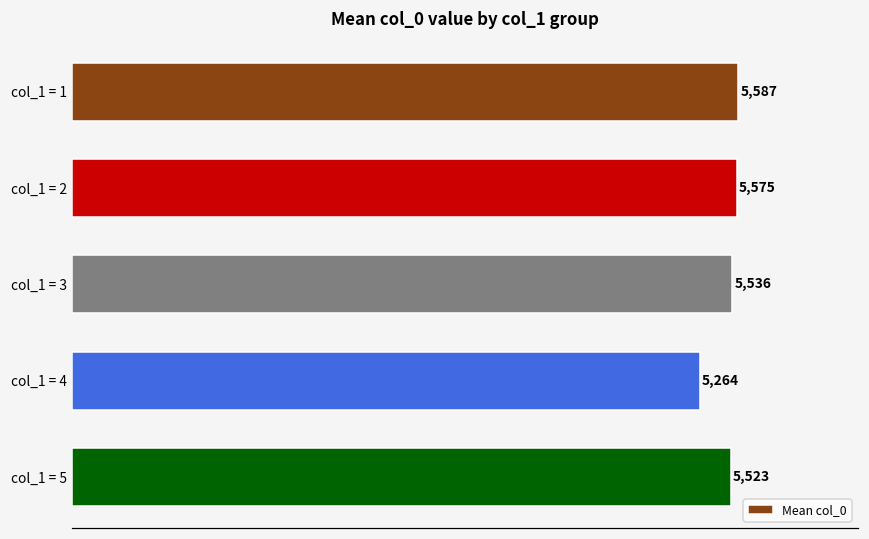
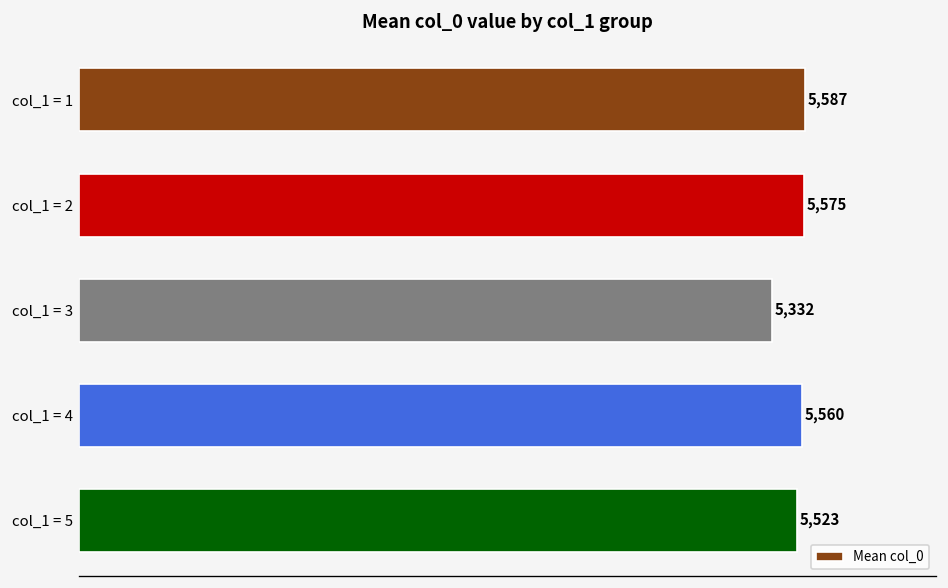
col_1 = 3: 5,536 -> 5,332
col_1 = 4: 5,264 -> 5,560
